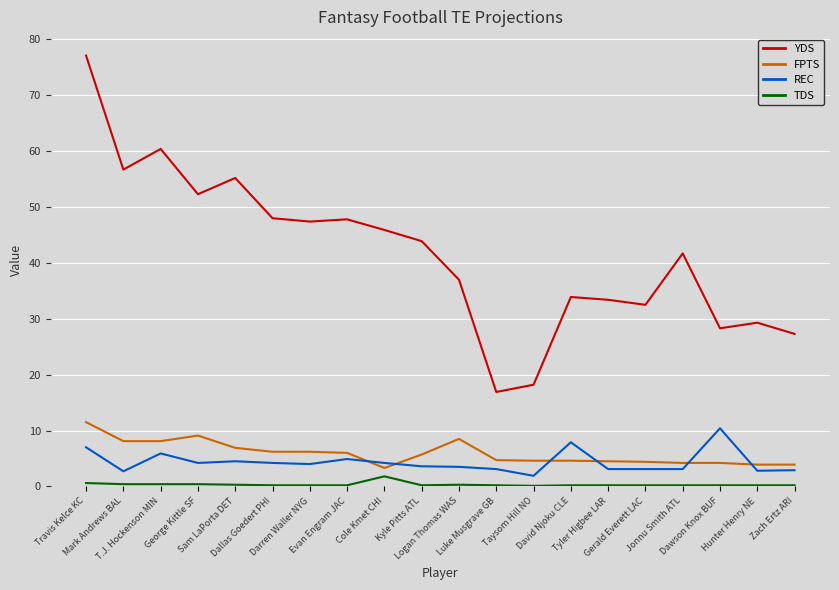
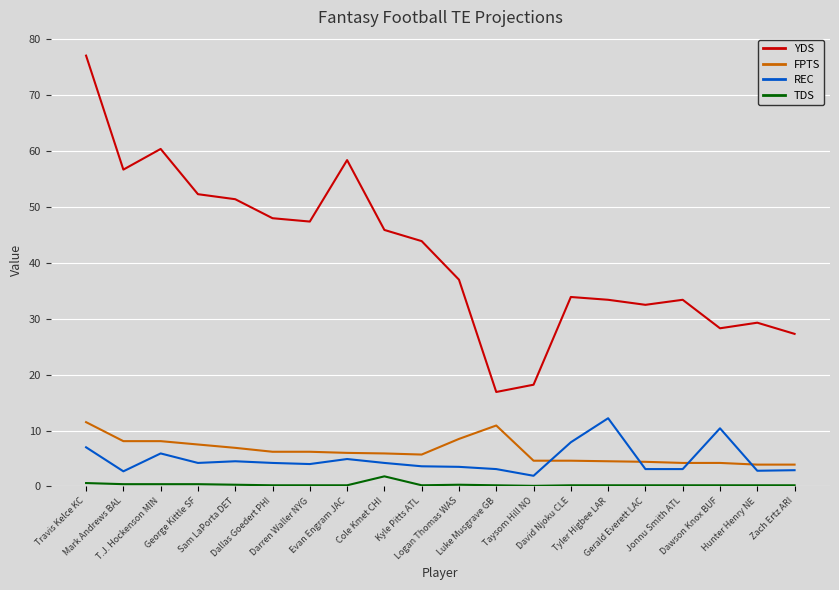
FPTS, George Kittle SF: 9 -> 8
YDS, Sam LaPorta DET: 55 -> 51
YDS, Evan Engram JAC: 48 -> 58
FPTS, Cole Kmet CHI: 3 -> 6
FPTS, Luke Musgrave GB: 5 -> 11
REC, Tyler Higbee LAR: 3 -> 12
YDS, Jonnu Smith ATL: 42 -> 33
